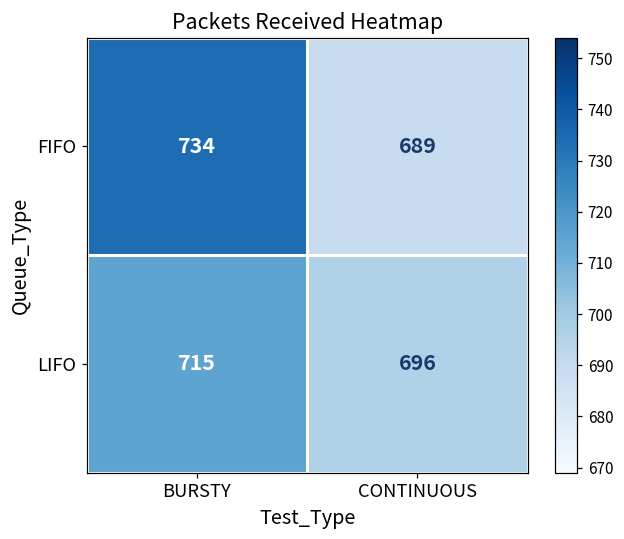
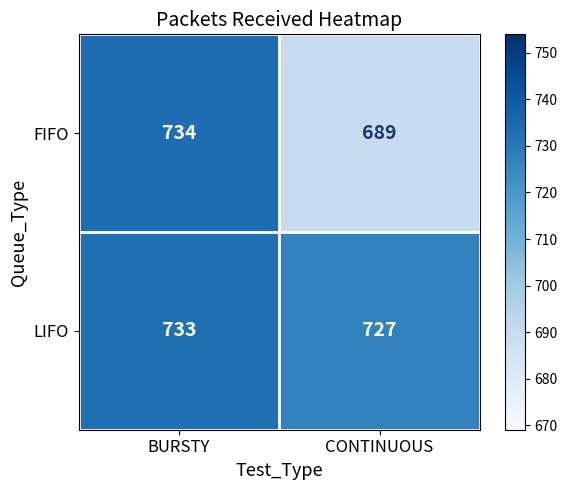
LIFO, BURSTY: 715 -> 733
LIFO, CONTINUOUS: 696 -> 727
